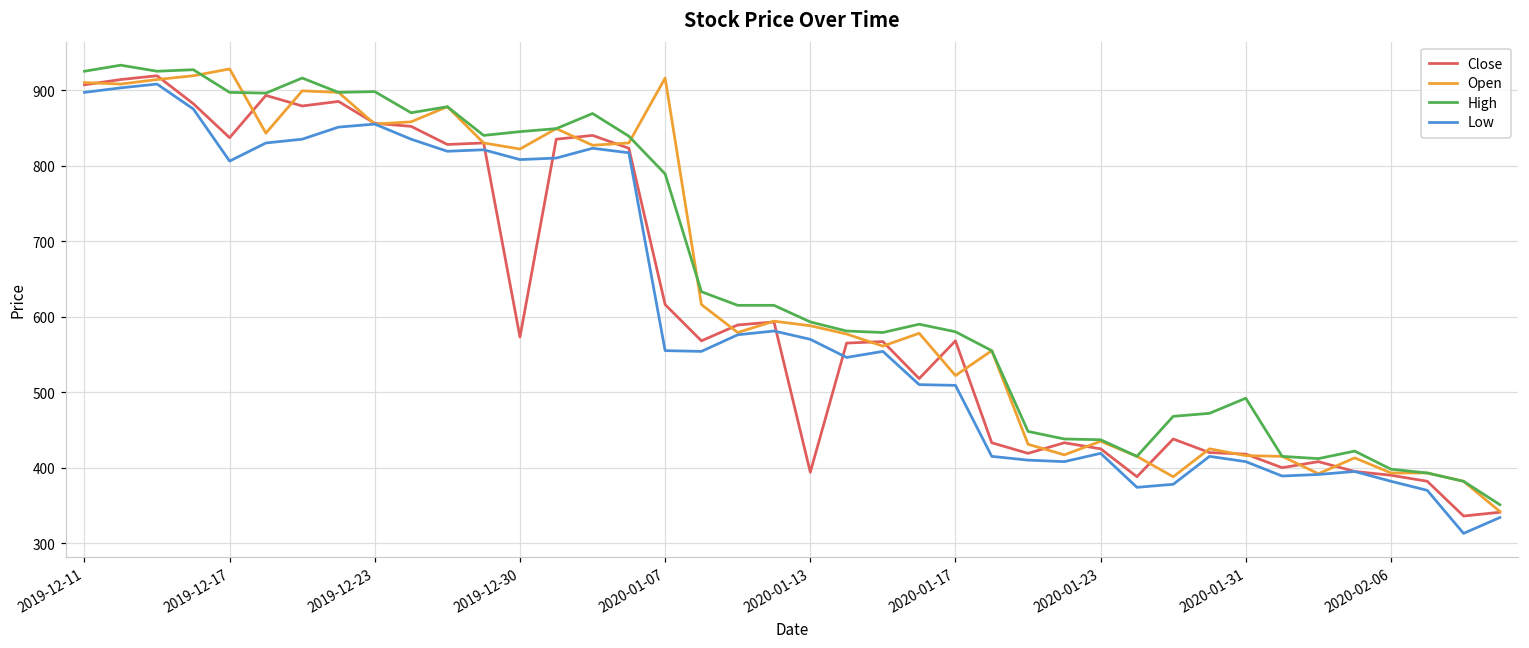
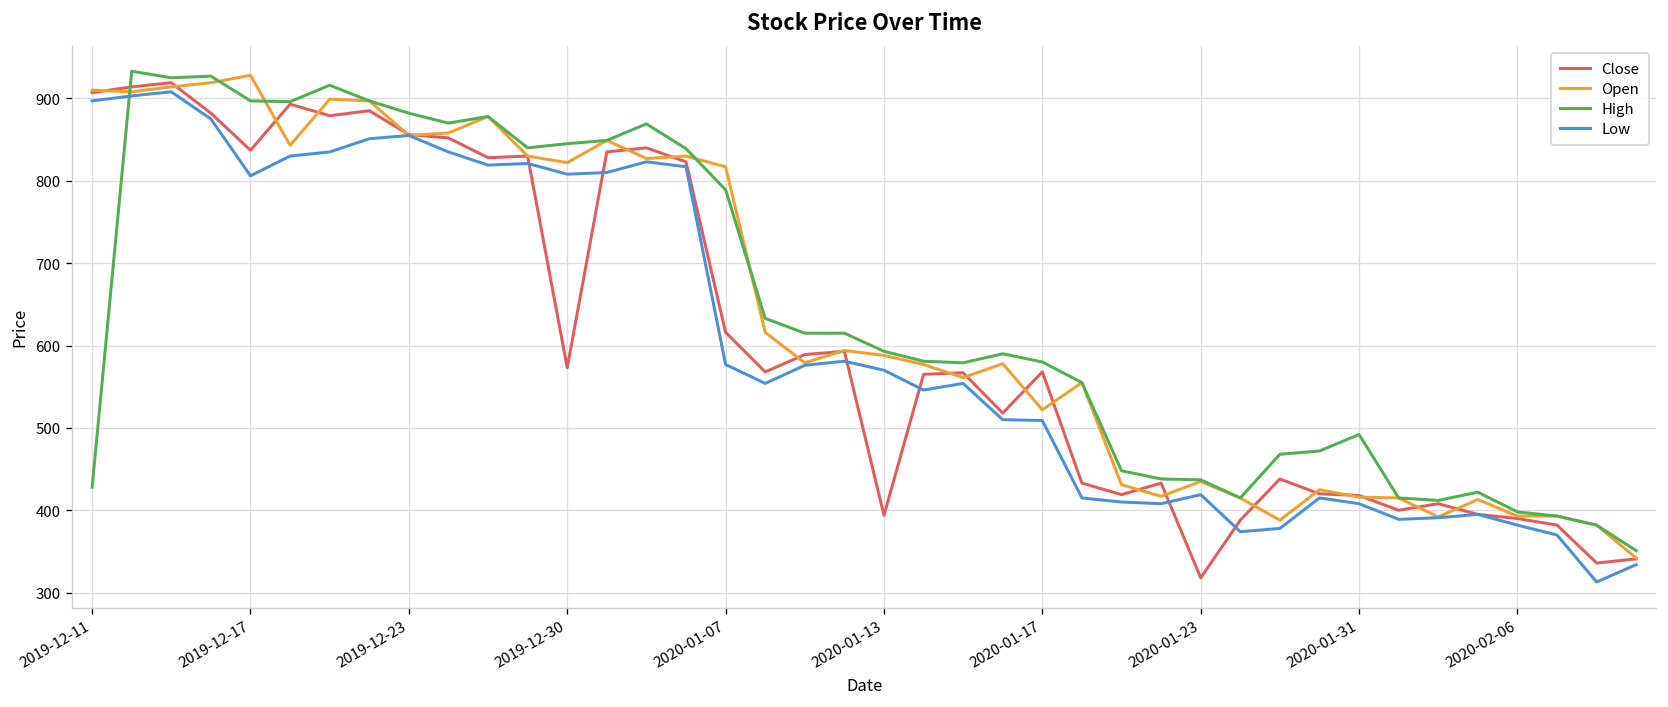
High, 2019-12-11: 930 -> 430
High, 2019-12-23: 900 -> 880
Open, 2020-01-07: 920 -> 820
Low, 2020-01-07: 560 -> 580
Close, 2020-01-23: 430 -> 320
